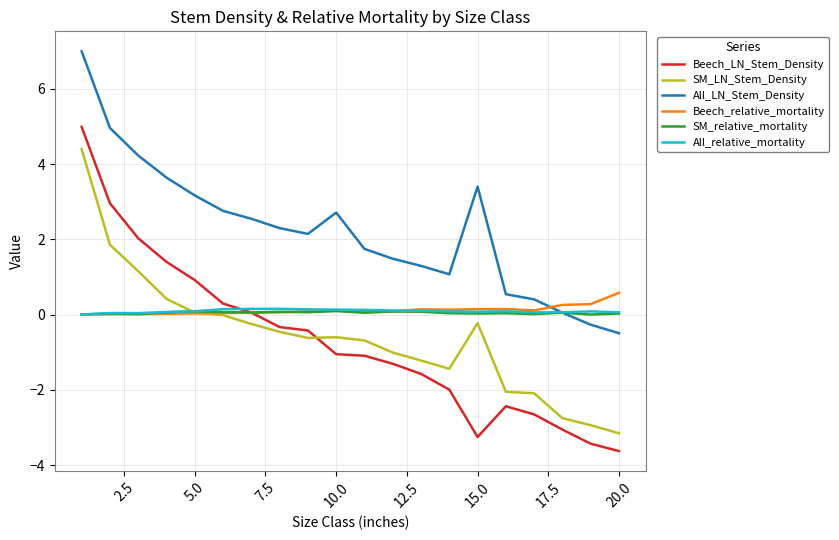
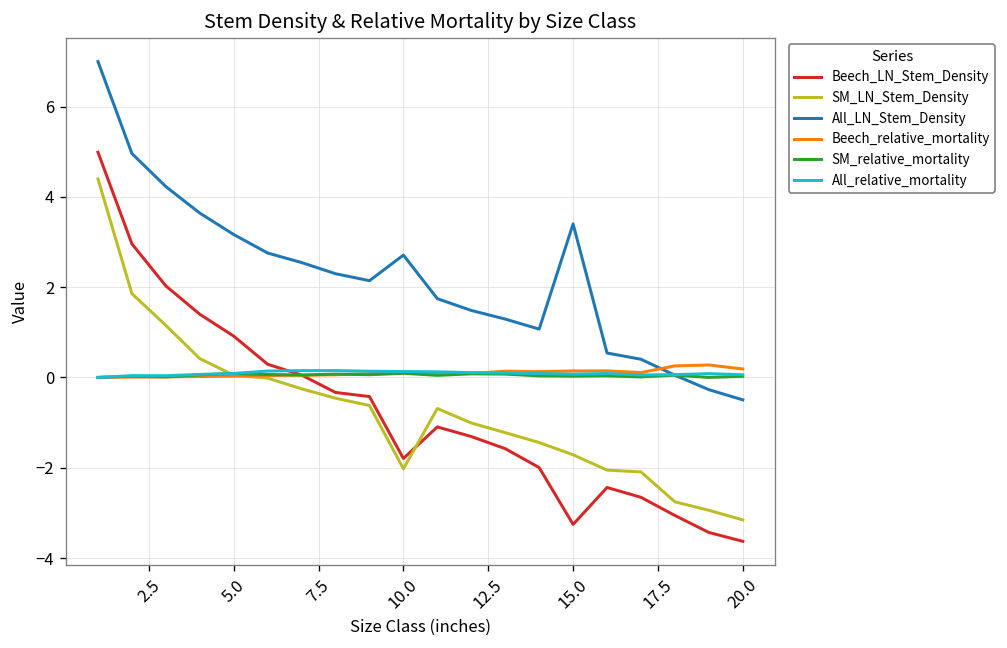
Beech_LN_Stem_Density, 10.0: -1.1 -> -1.8
SM_LN_Stem_Density, 10.0: -0.6 -> -2.0
SM_LN_Stem_Density, 15.0: -0.2 -> -1.7
Beech_relative_mortality, 20.0: 0.6 -> 0.2
